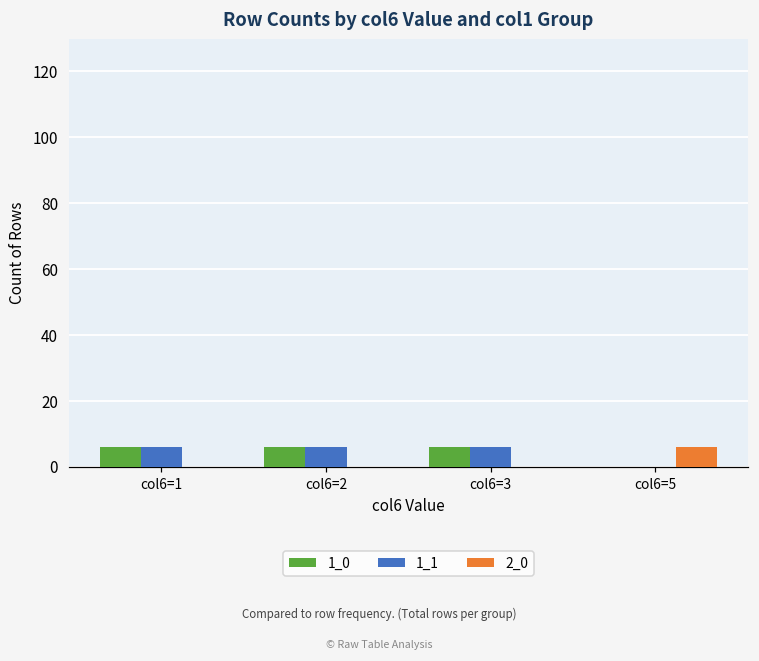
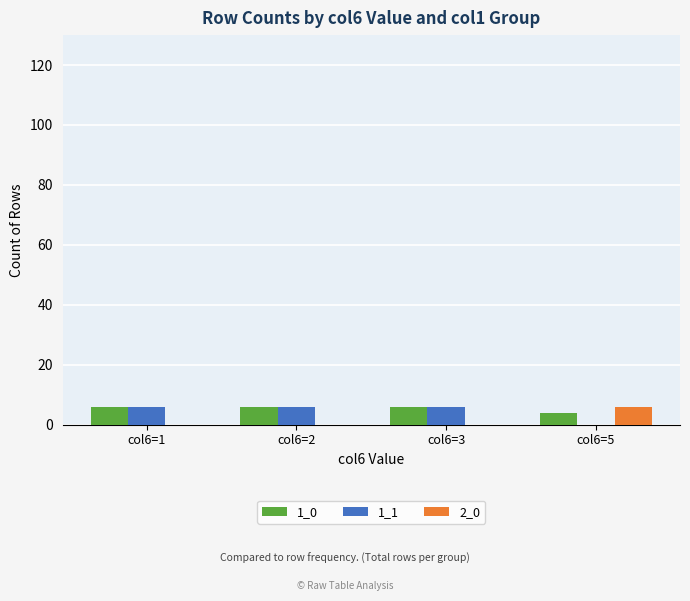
1_0, col6=5: 0 -> 4
